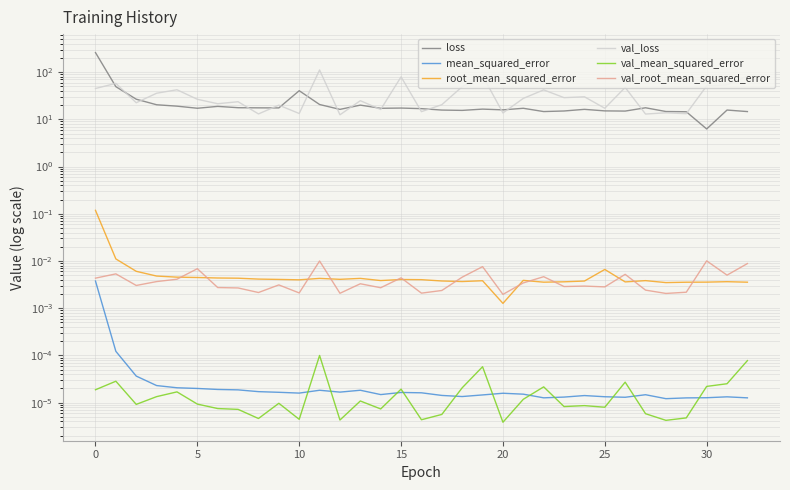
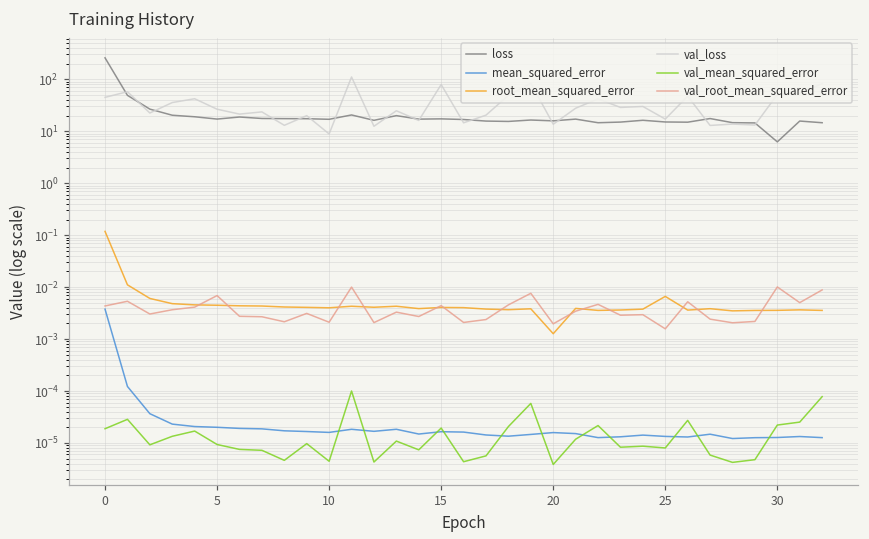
loss, 10: 40 -> 17
val_loss, 10: 13 -> 9
val_root_mean_squared_error, 25: 0.003 -> 0.0016
